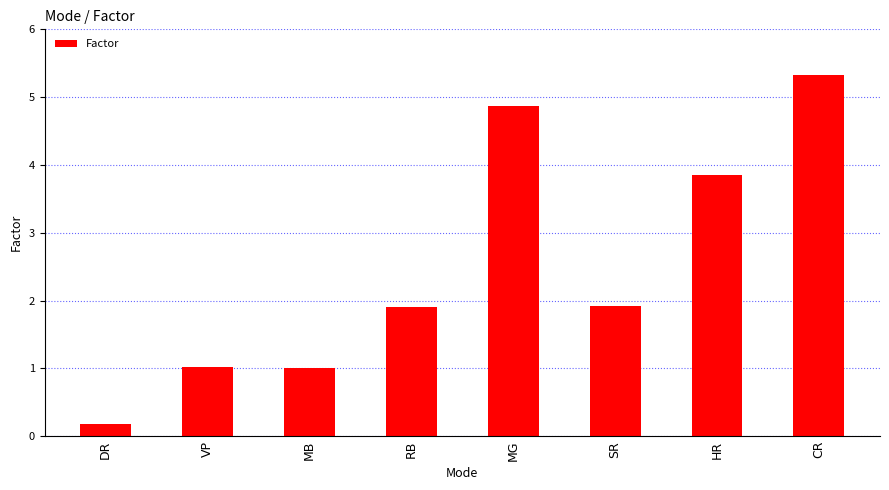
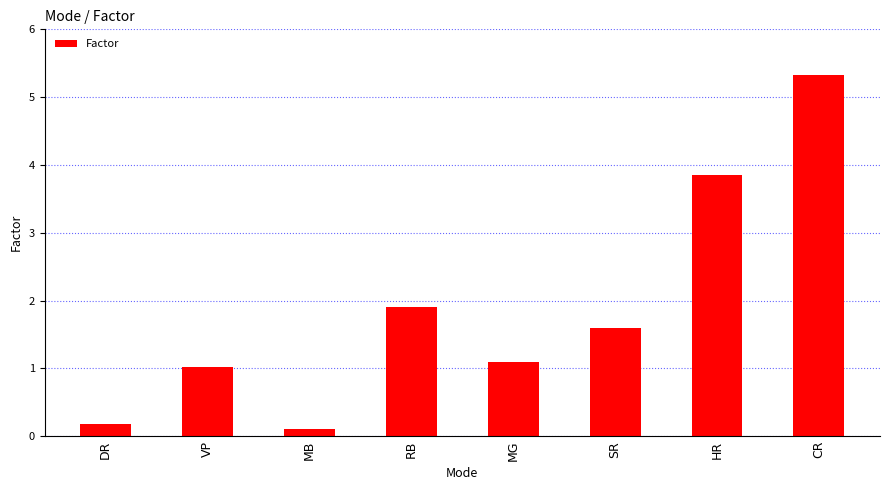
MB: 1.0 -> 0.1
MG: 4.9 -> 1.1
SR: 1.9 -> 1.6
